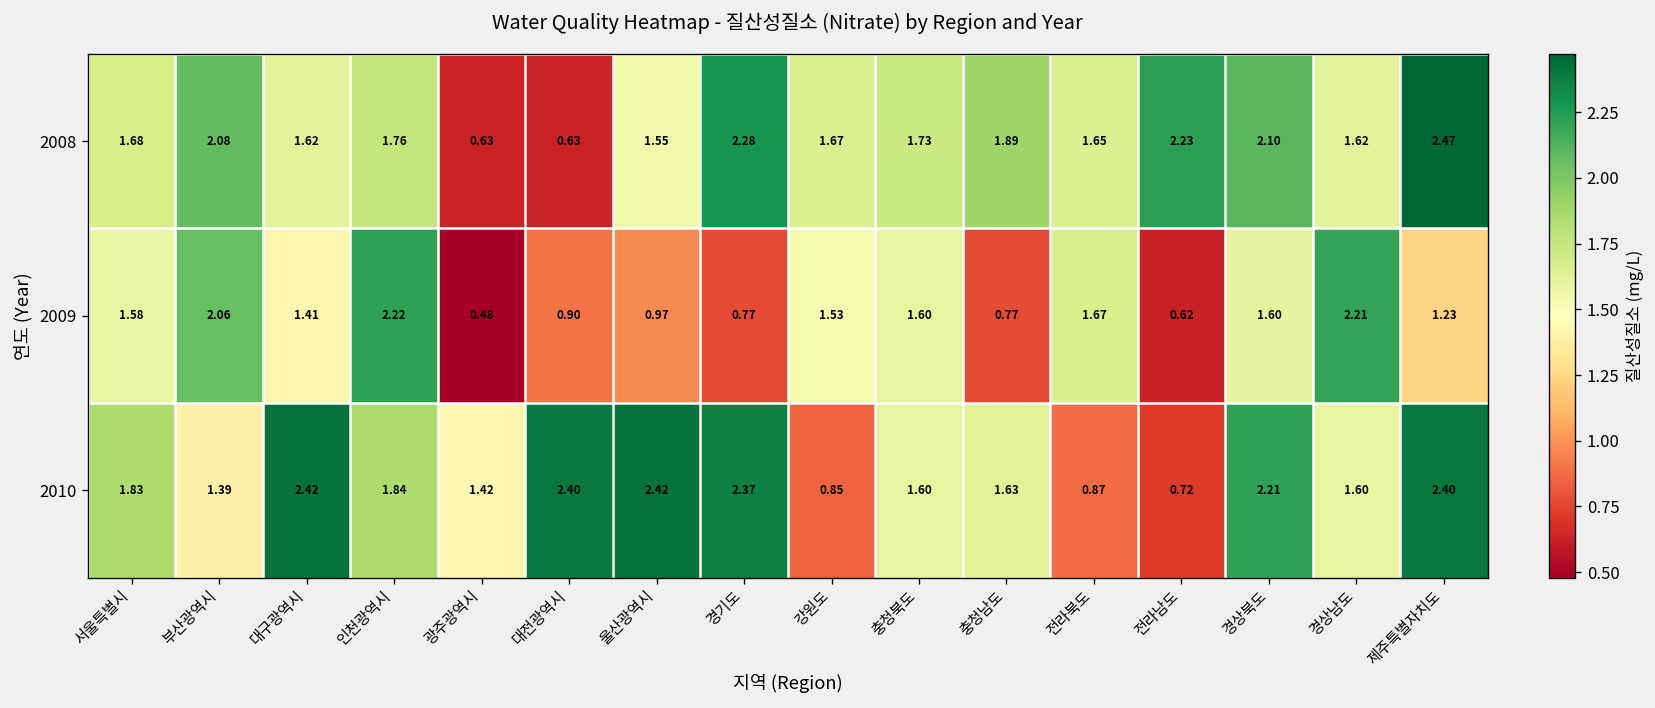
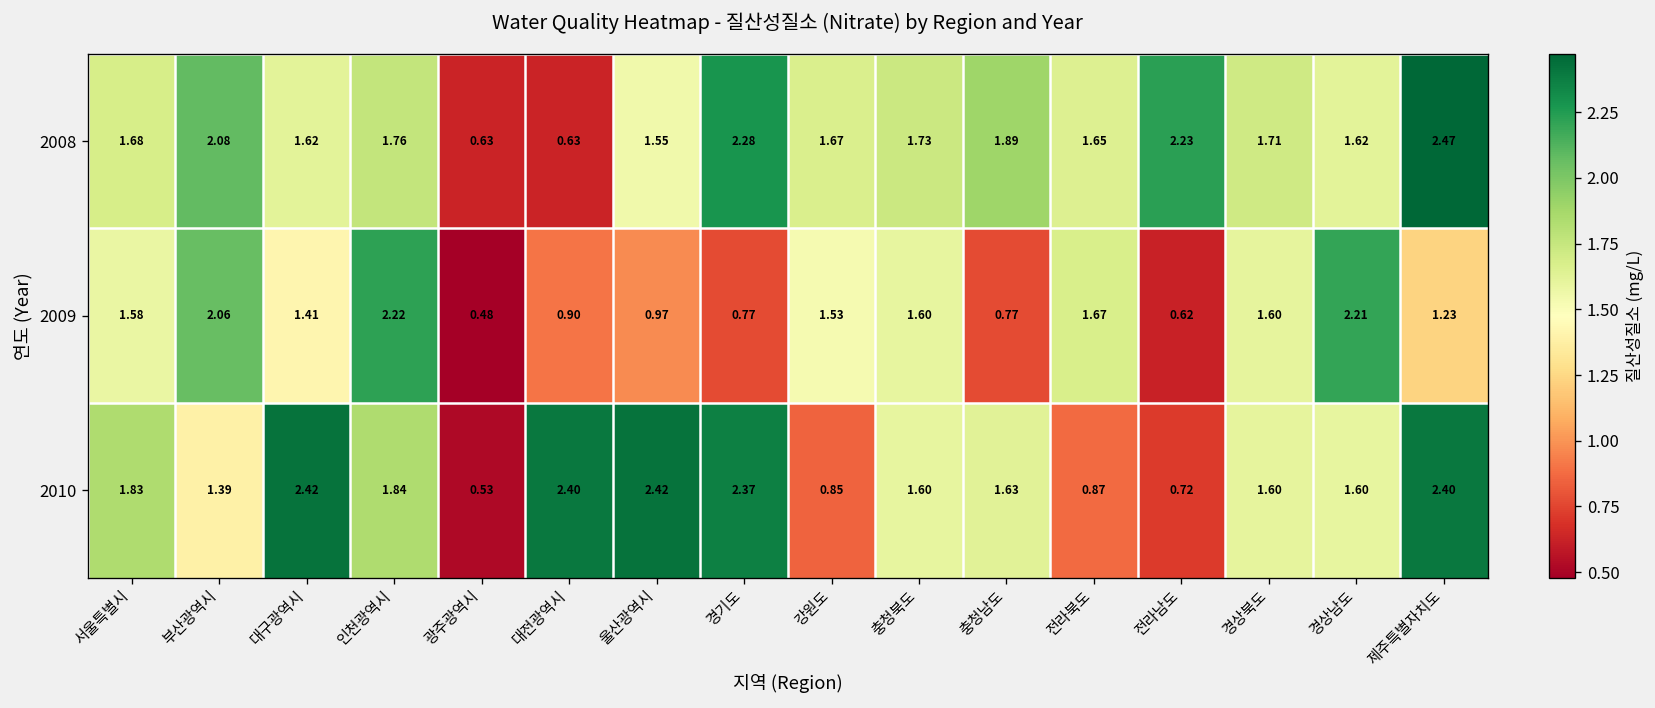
2008, 경상북도: 2.10 -> 1.71
2010, 광주광역시: 1.42 -> 0.53
2010, 경상북도: 2.21 -> 1.60
